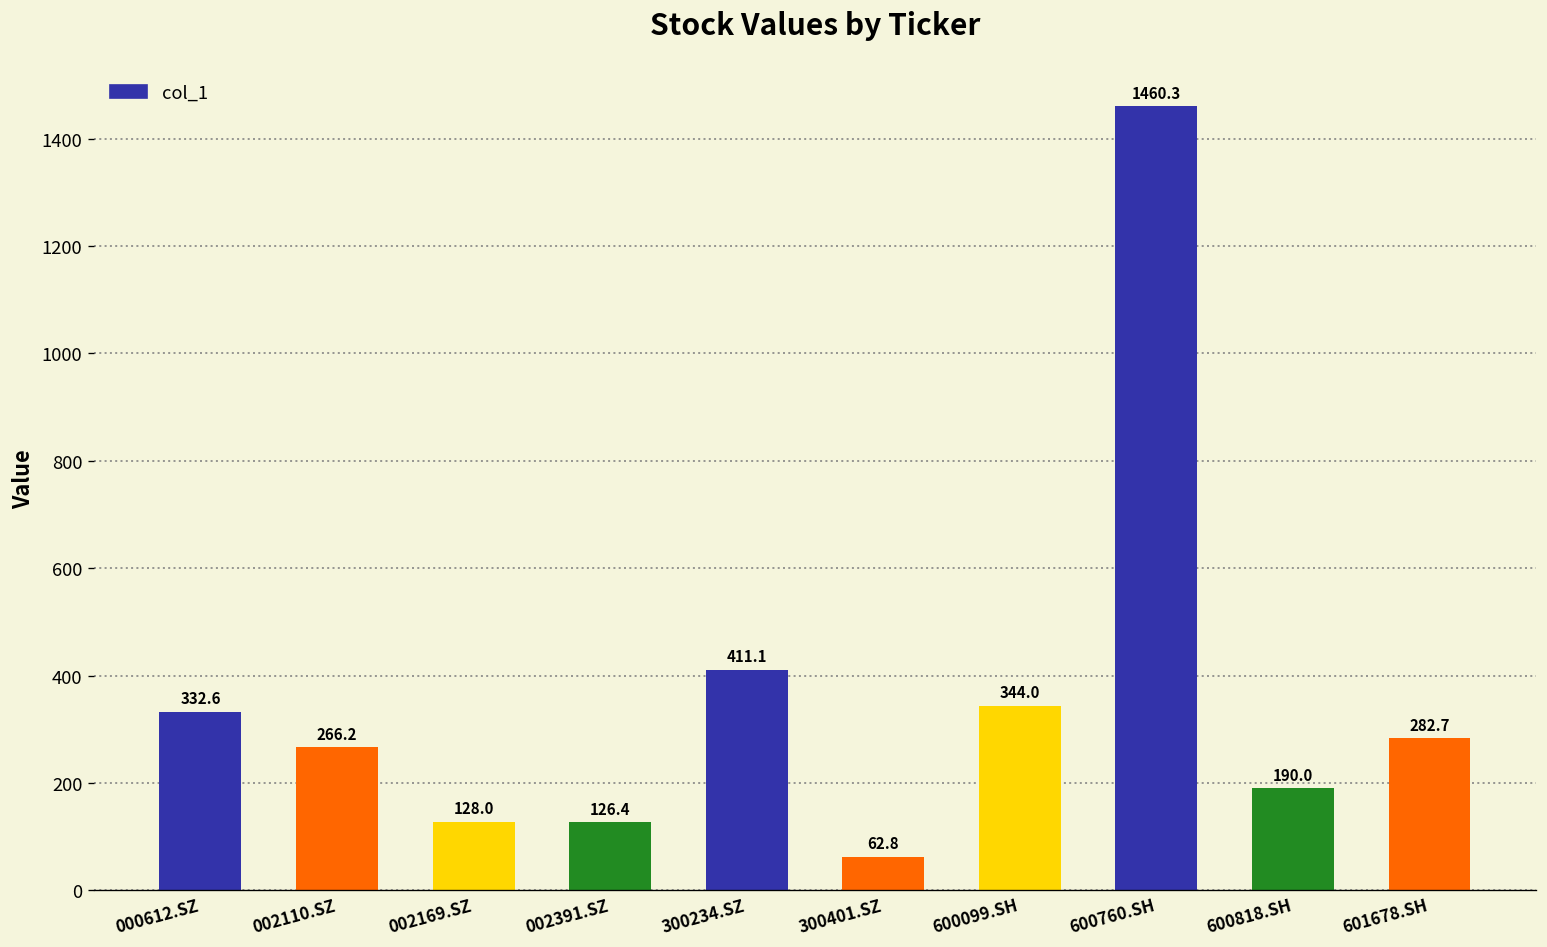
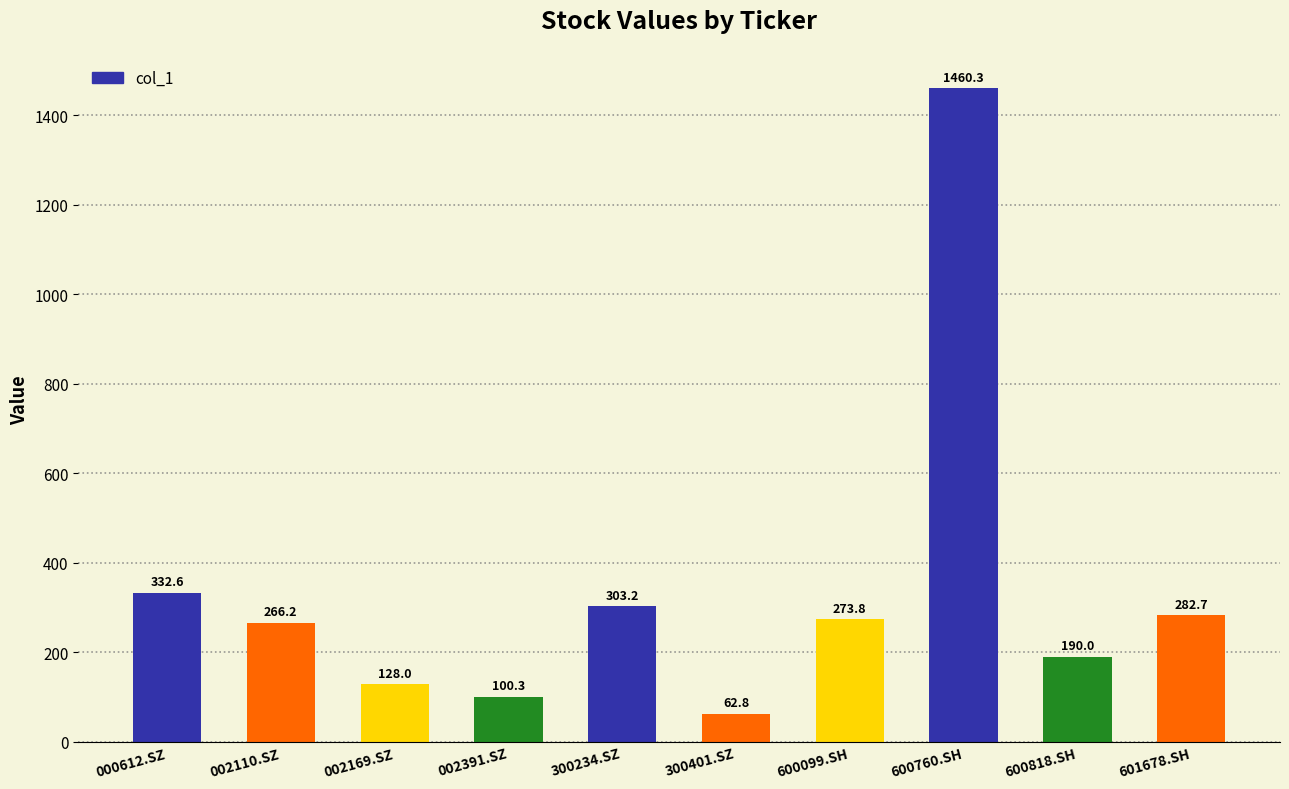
002391.SZ: 126.4 -> 100.3
300234.SZ: 411.1 -> 303.2
600099.SH: 344.0 -> 273.8
